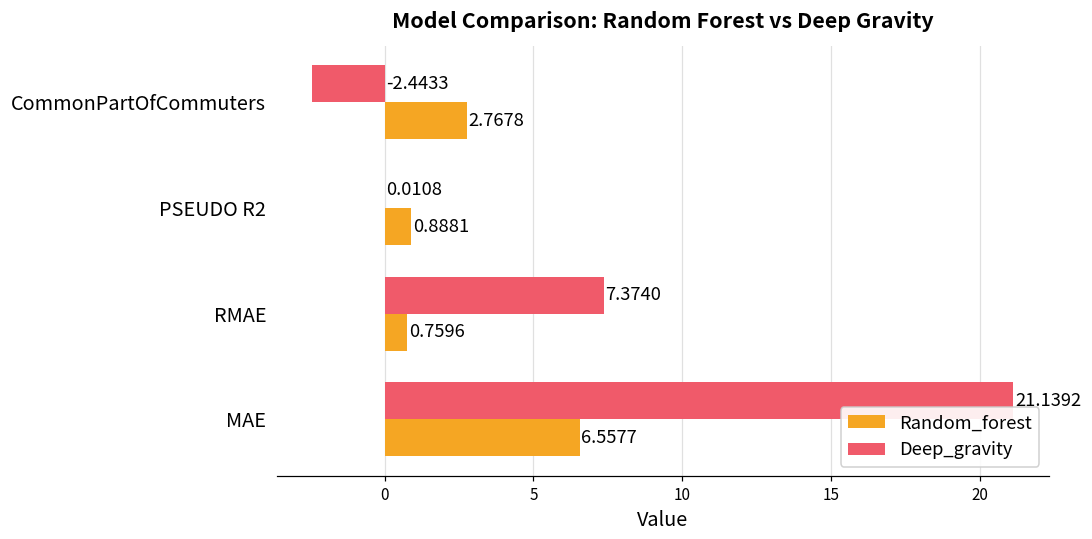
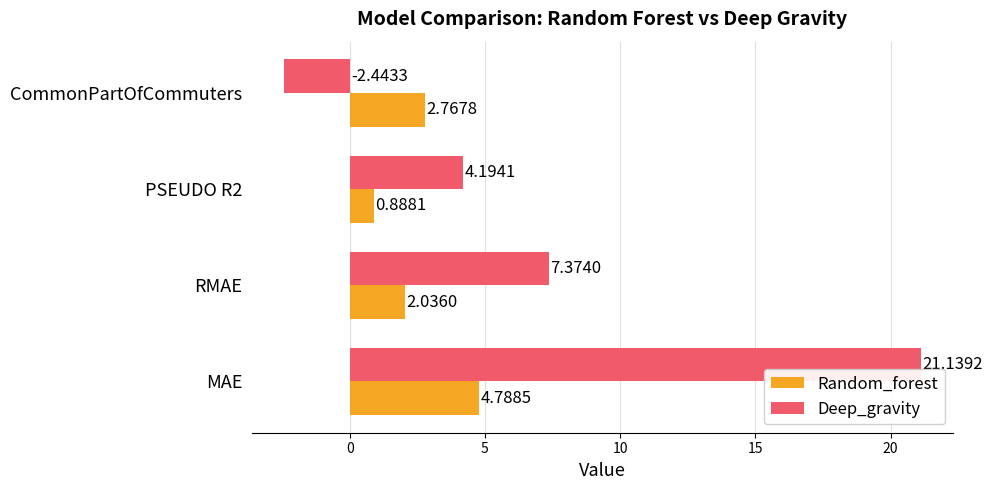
Deep_gravity, PSEUDO R2: 0.0108 -> 4.1941
Random_forest, RMAE: 0.7596 -> 2.0360
Random_forest, MAE: 6.5577 -> 4.7885
